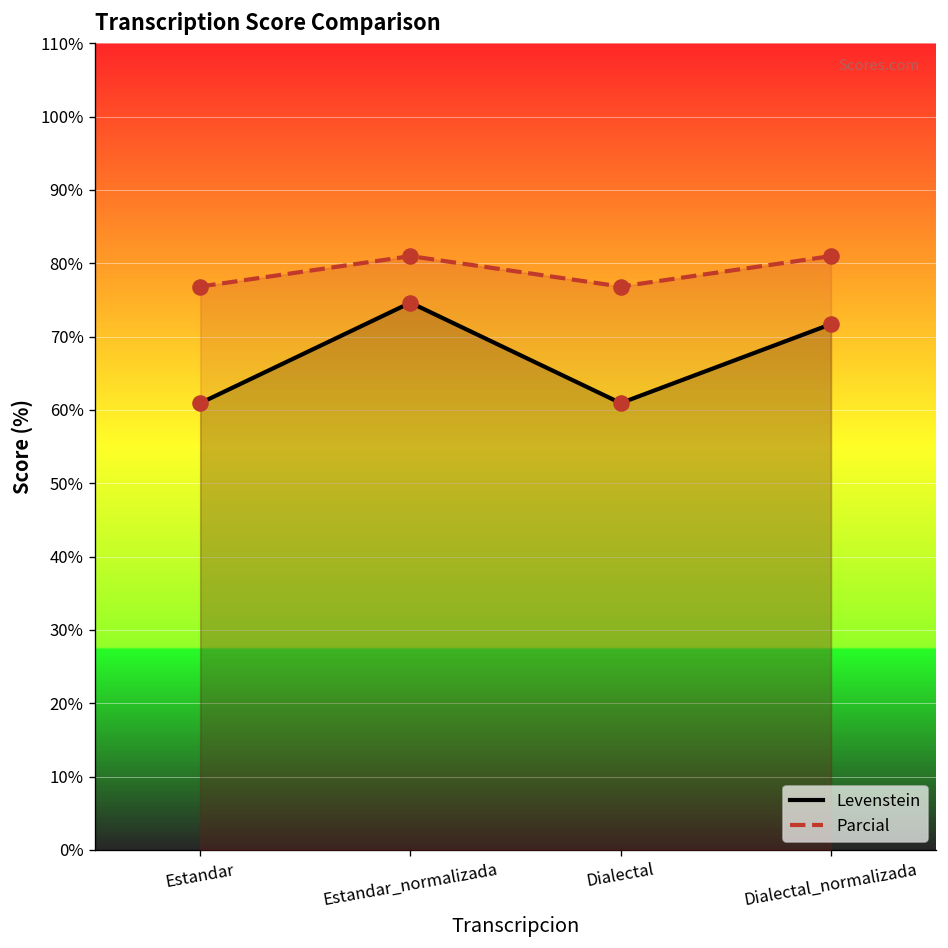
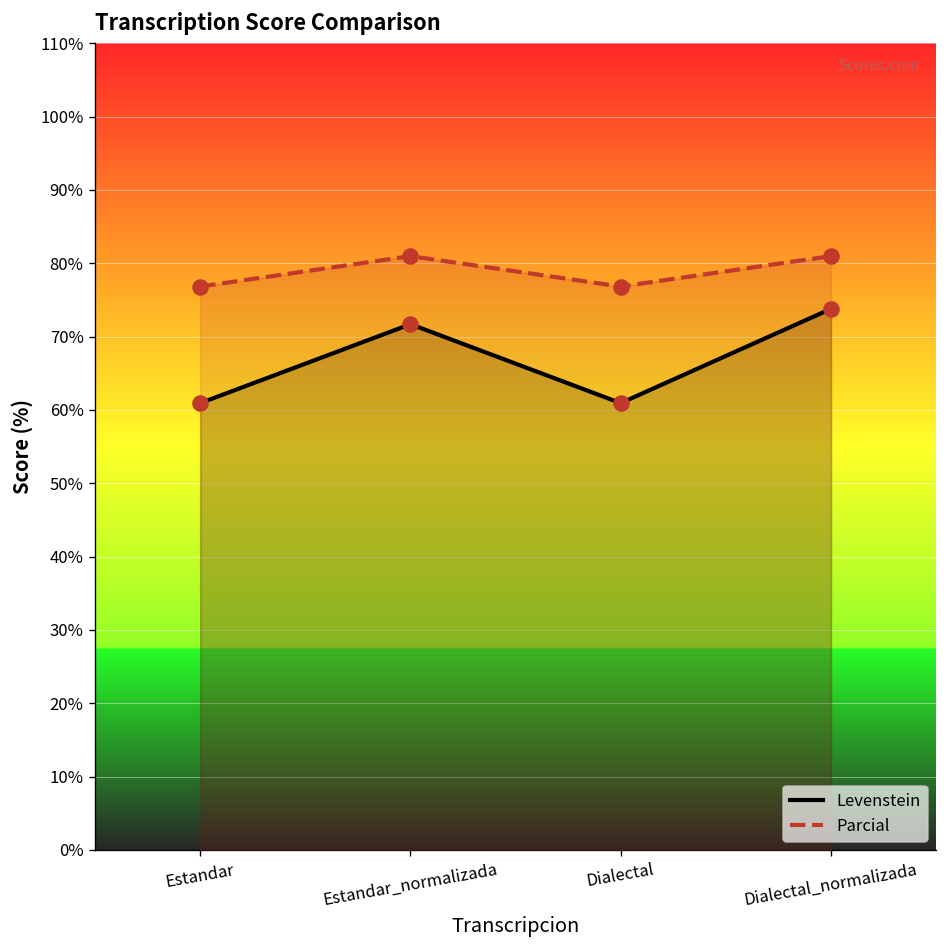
Levenstein, Estandar_normalizada: 75% -> 72%
Levenstein, Dialectal_normalizada: 72% -> 74%
